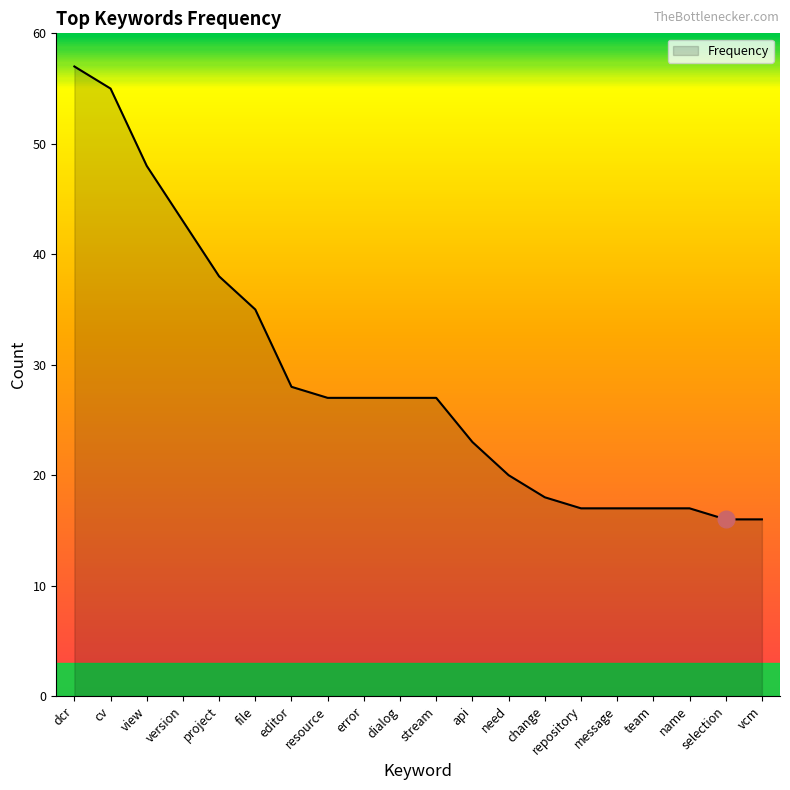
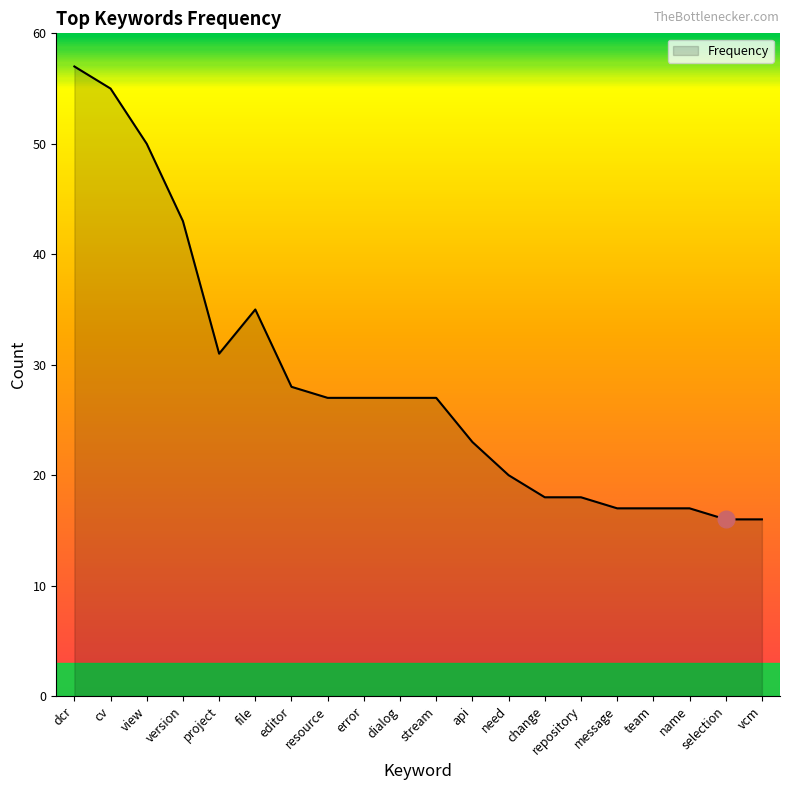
Frequency, view: 48 -> 50
Frequency, project: 38 -> 31
Frequency, repository: 17 -> 18
